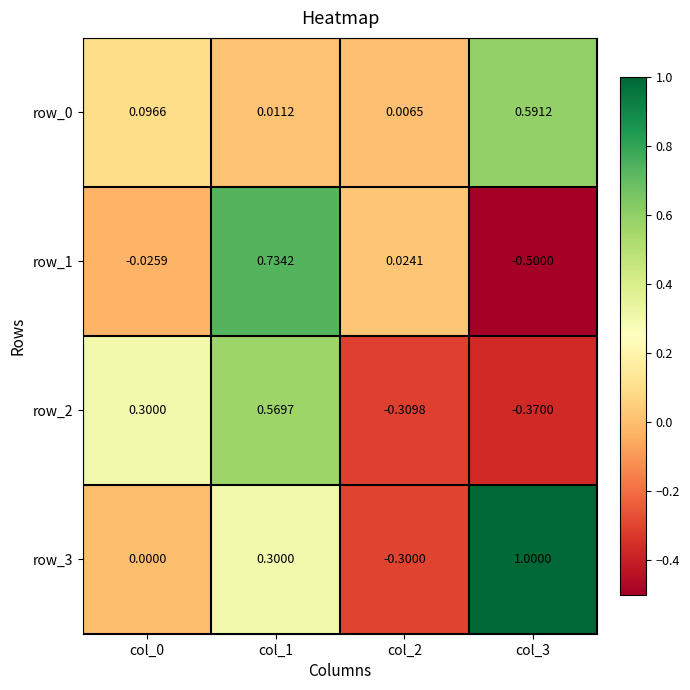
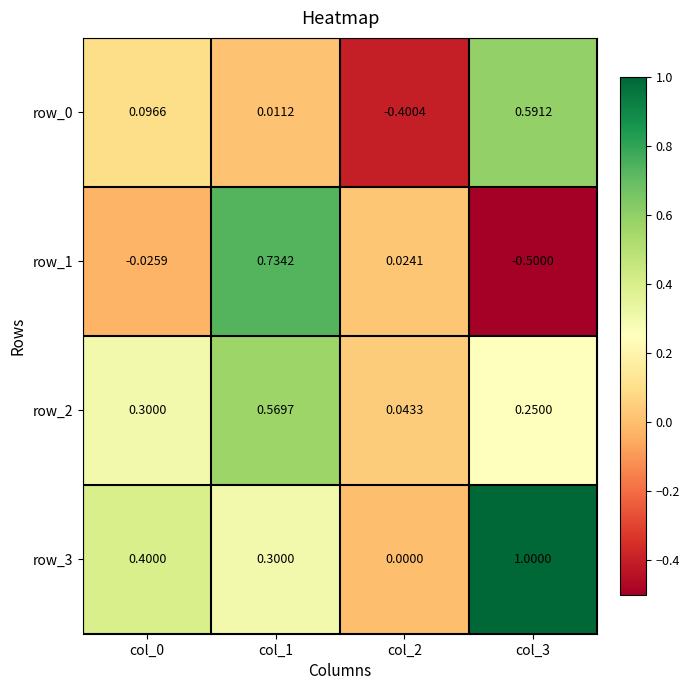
row_0, col_2: 0.0065 -> -0.4004
row_2, col_2: -0.3098 -> 0.0433
row_2, col_3: -0.3700 -> 0.2500
row_3, col_0: 0.0000 -> 0.4000
row_3, col_2: -0.3000 -> 0.0000
